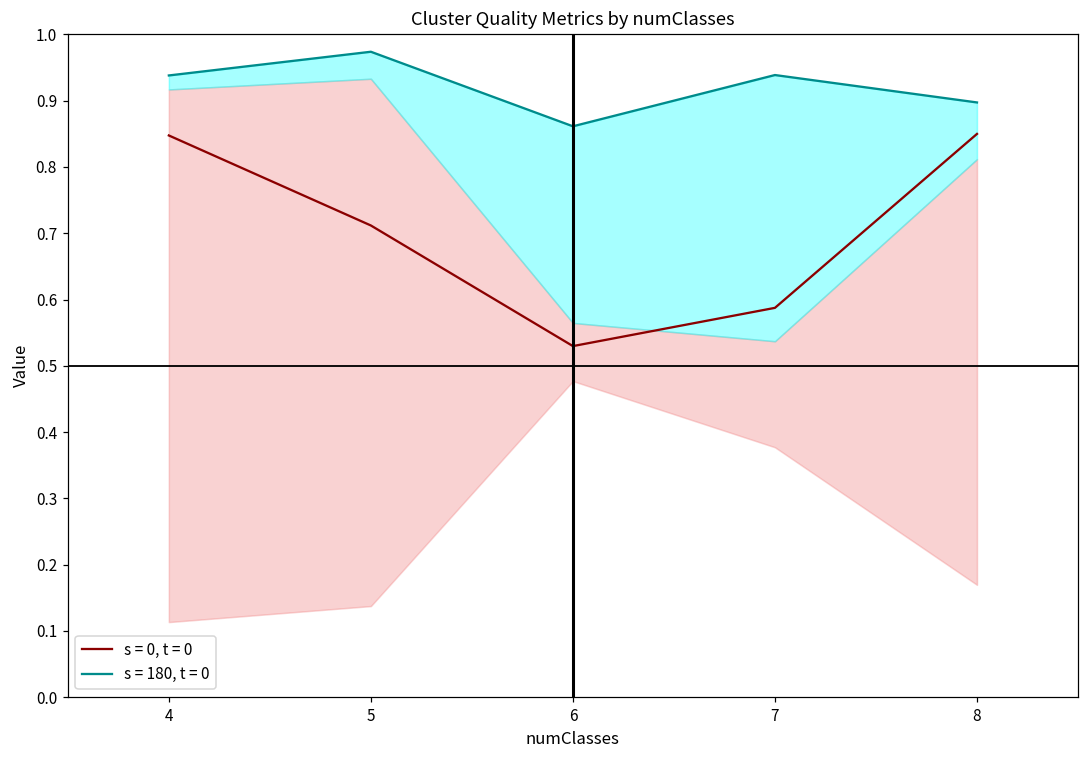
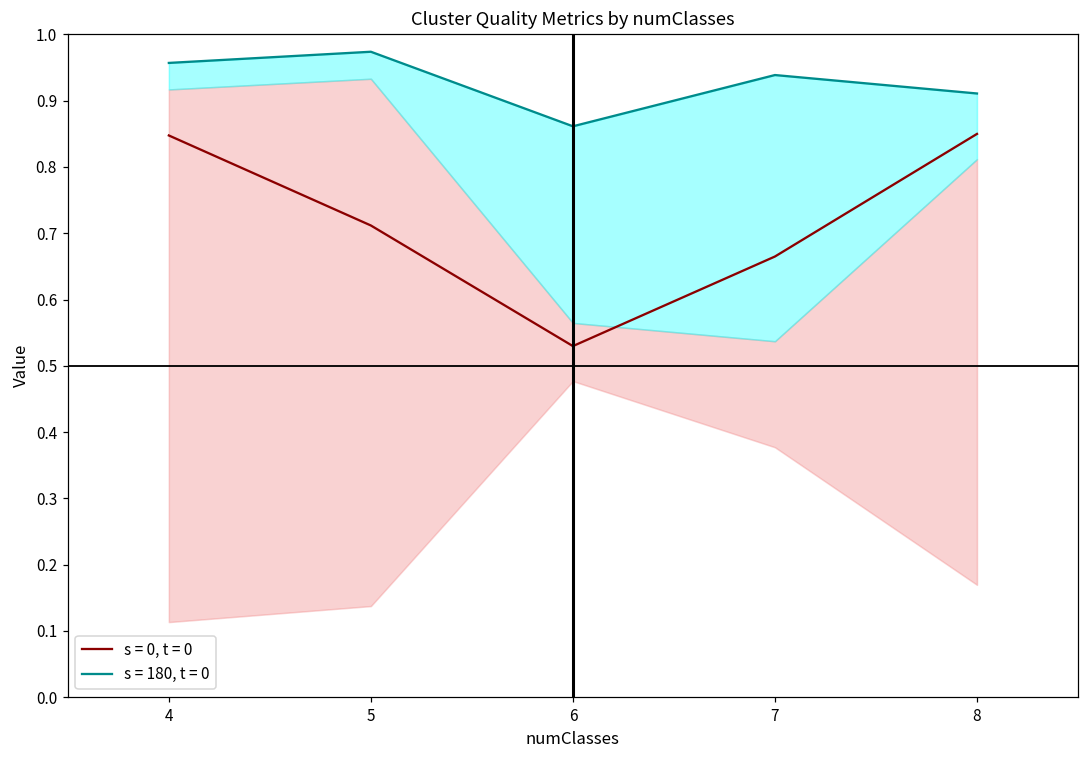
s = 180, t = 0, 4: 0.94 -> 0.96
s = 0, t = 0, 7: 0.59 -> 0.66
s = 180, t = 0, 8: 0.90 -> 0.91
